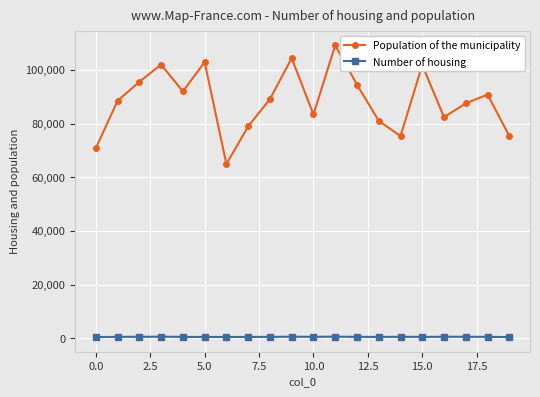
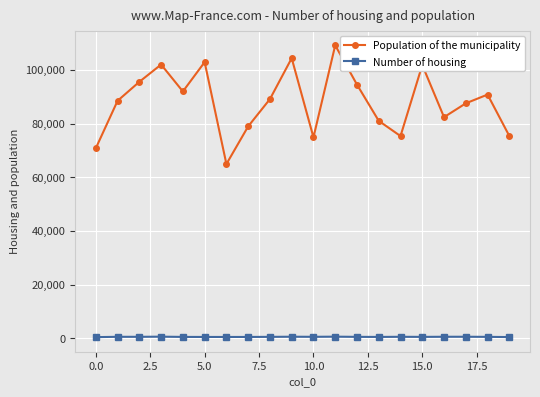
Population of the municipality, 10.0: 83,000 -> 75,000
